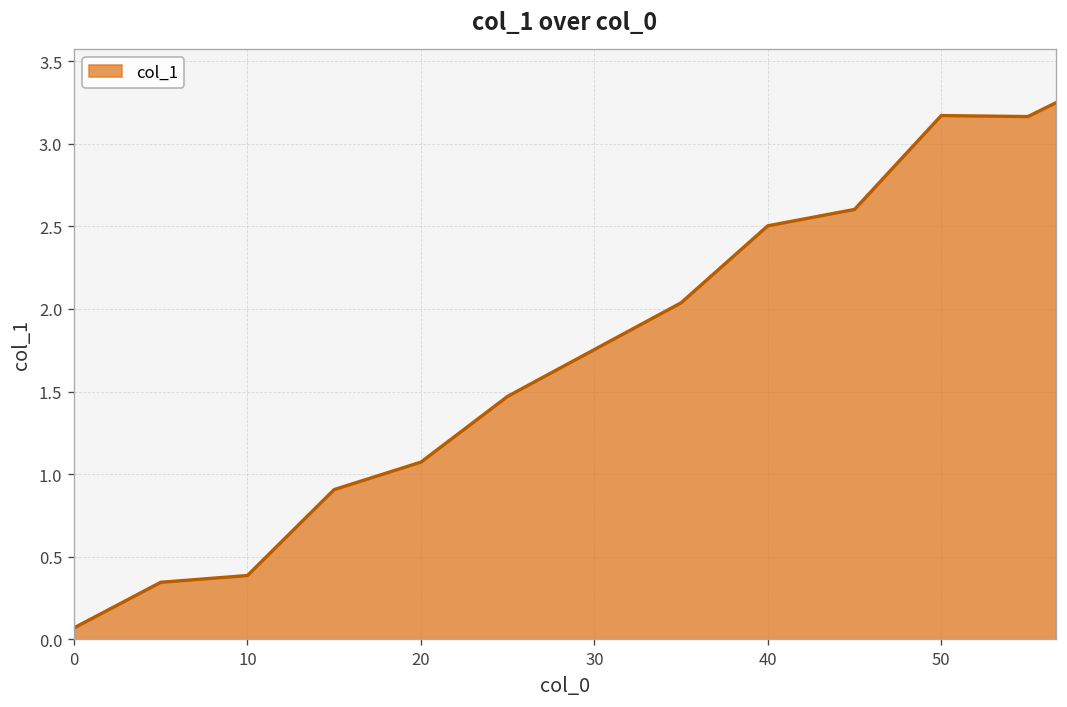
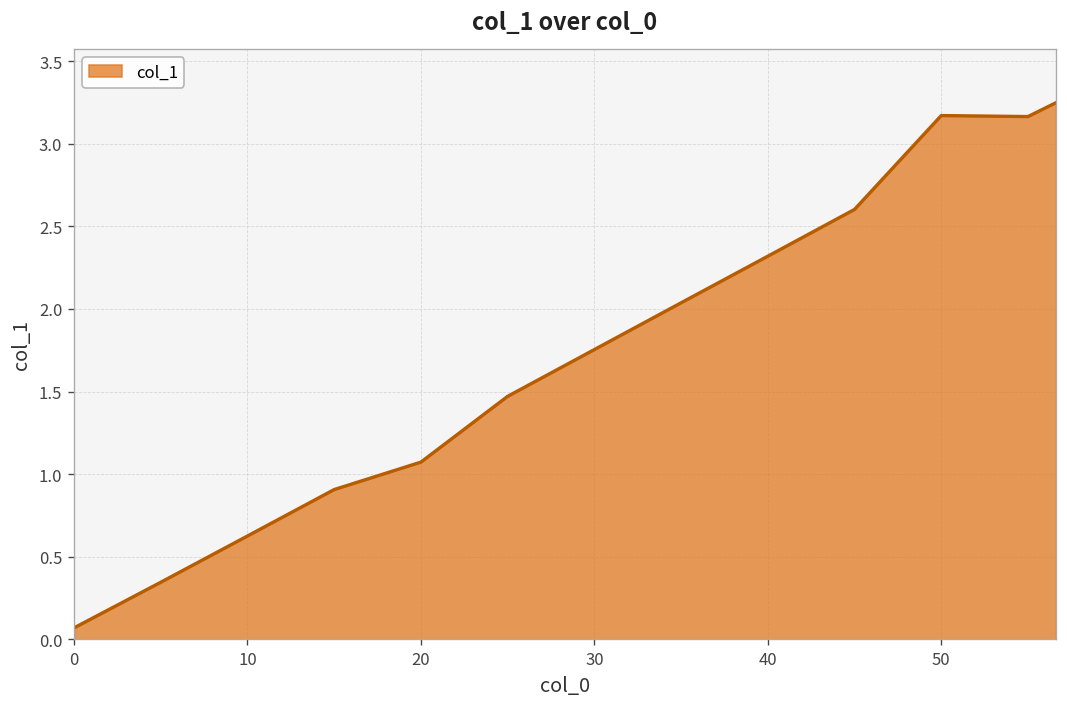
10: 0.39 -> 0.63
40: 2.50 -> 2.32
